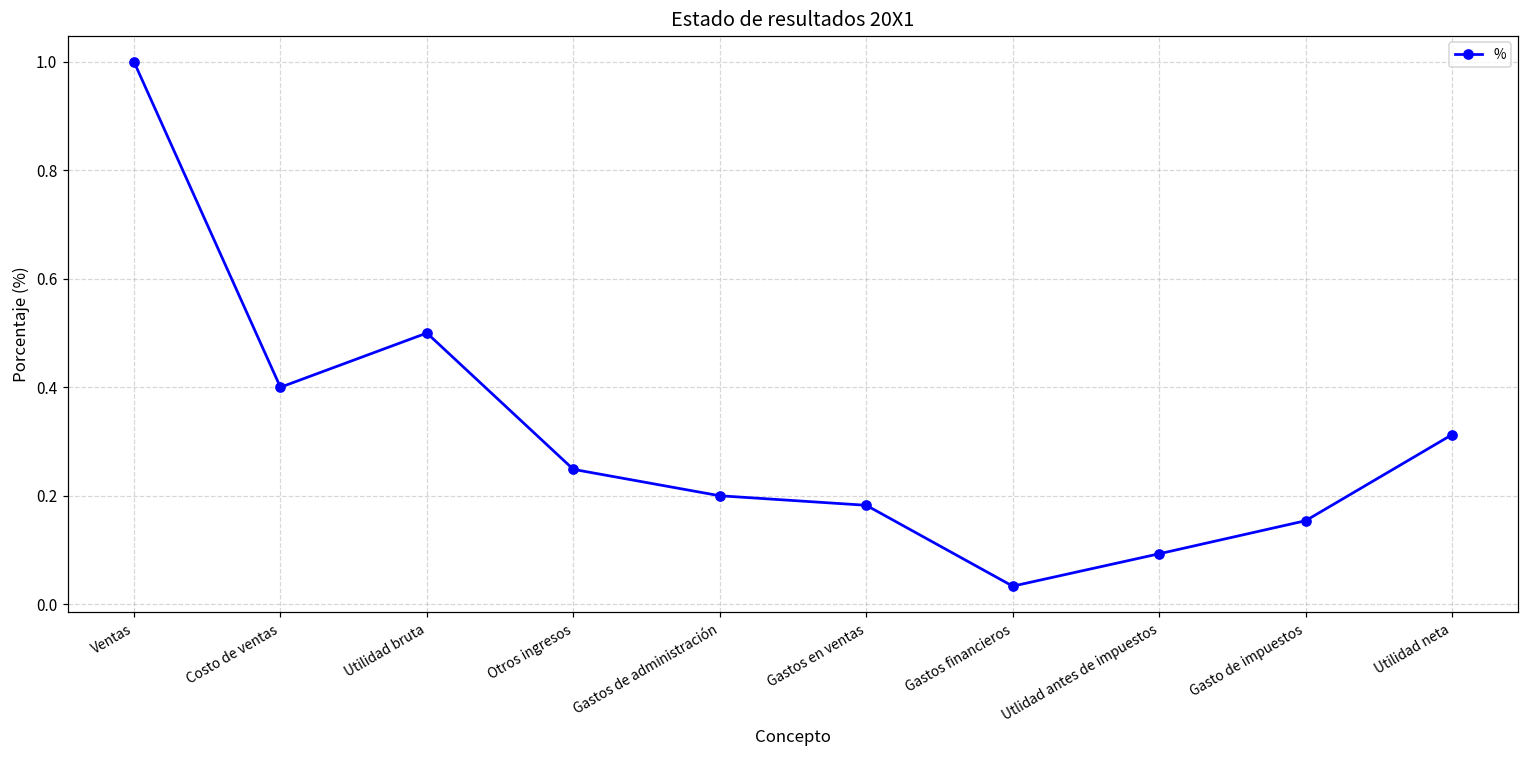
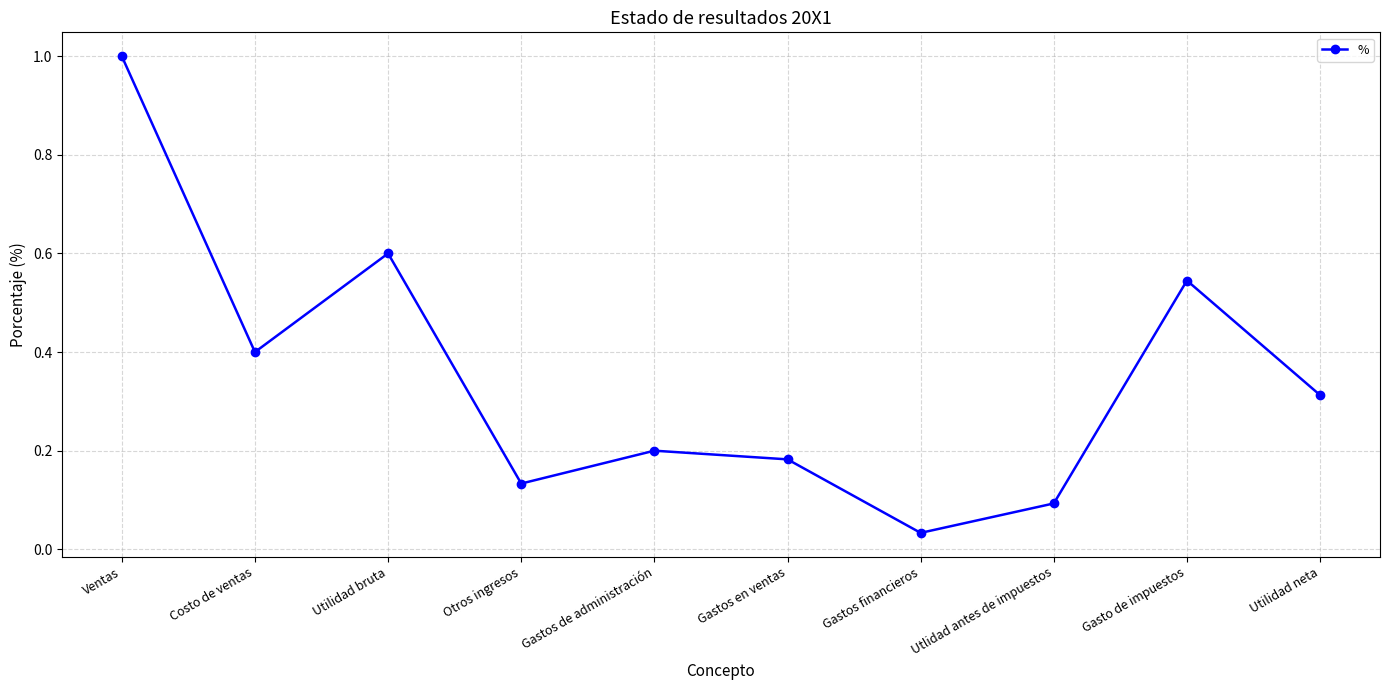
Utilidad bruta: 0.5 -> 0.6
Otros ingresos: 0.25 -> 0.13
Gasto de impuestos: 0.15 -> 0.55
